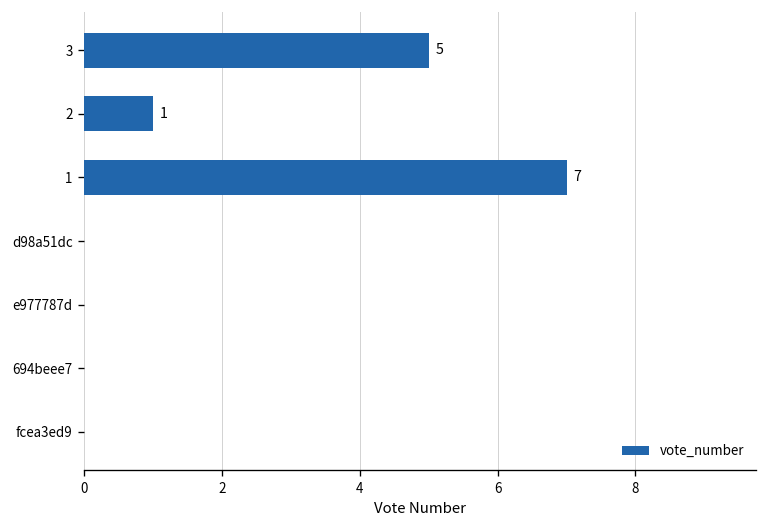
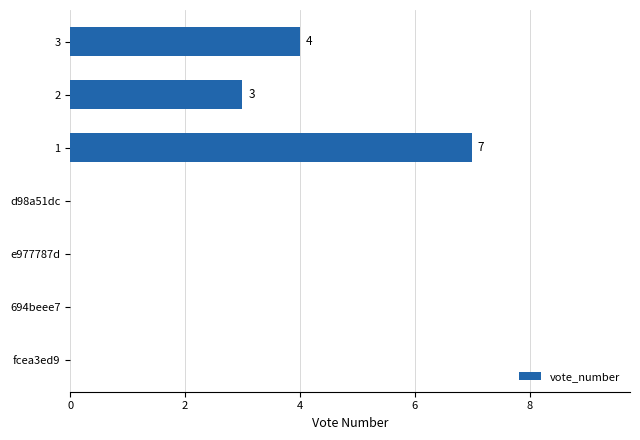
3: 5 -> 4
2: 1 -> 3
